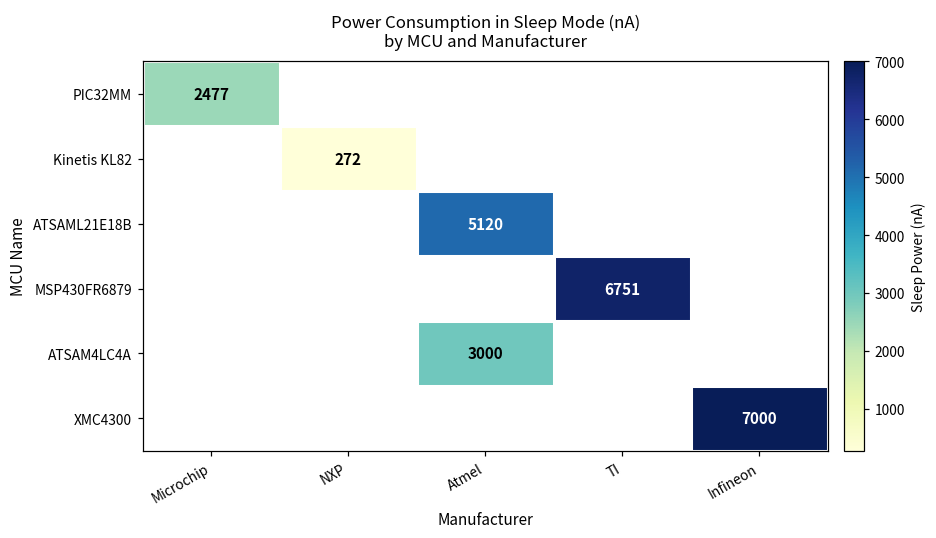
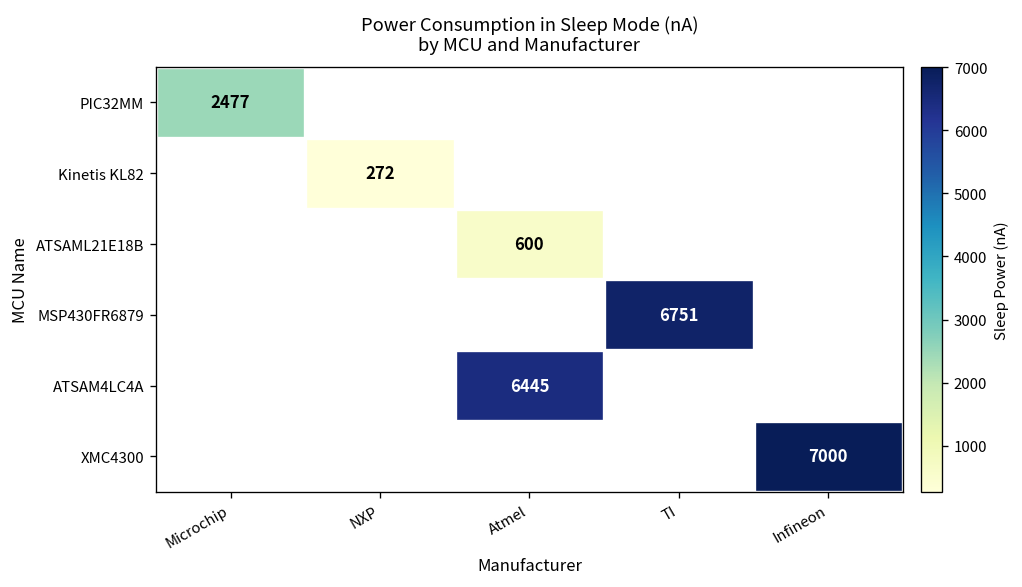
ATSAML21E18B, Atmel: 5120 -> 600
ATSAM4LC4A, Atmel: 3000 -> 6445
